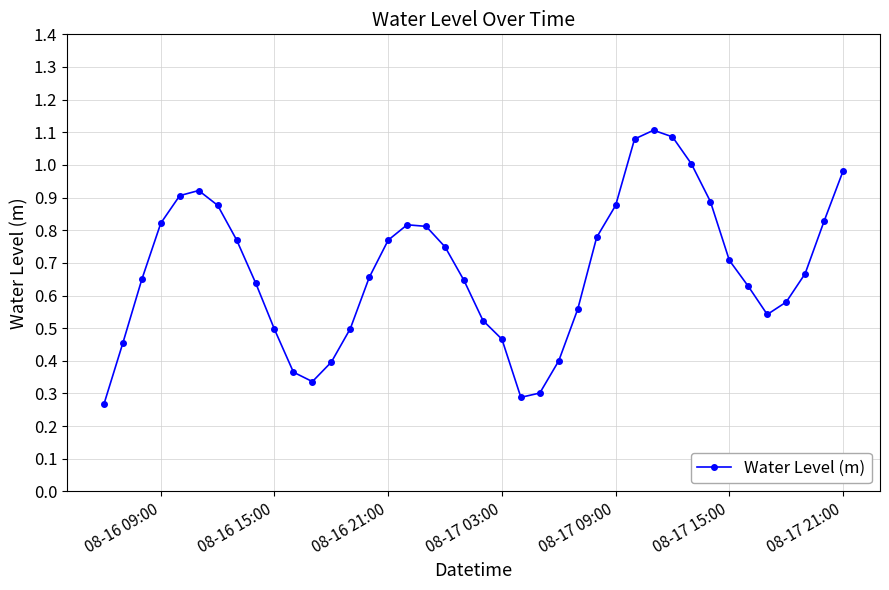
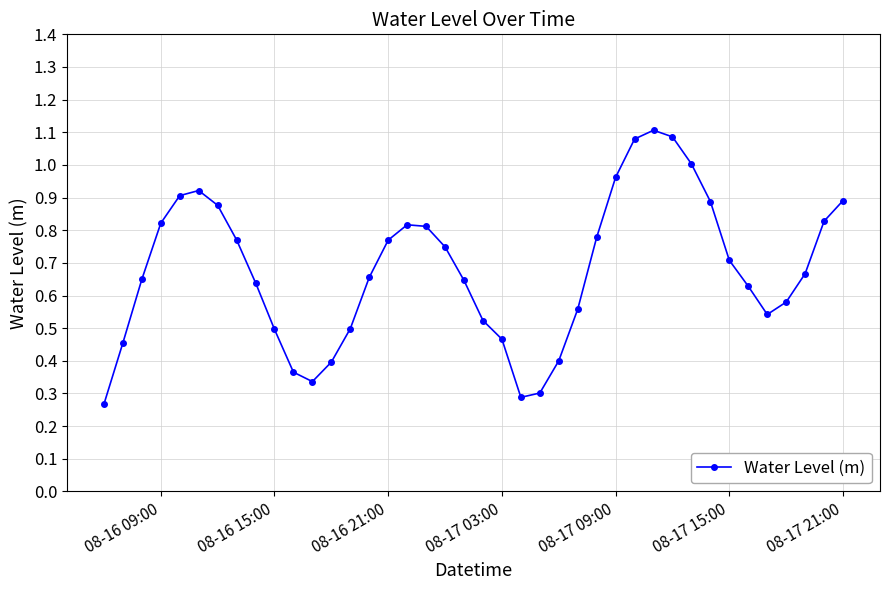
08-17 09:00: 0.88 -> 0.96
08-17 21:00: 0.98 -> 0.89
